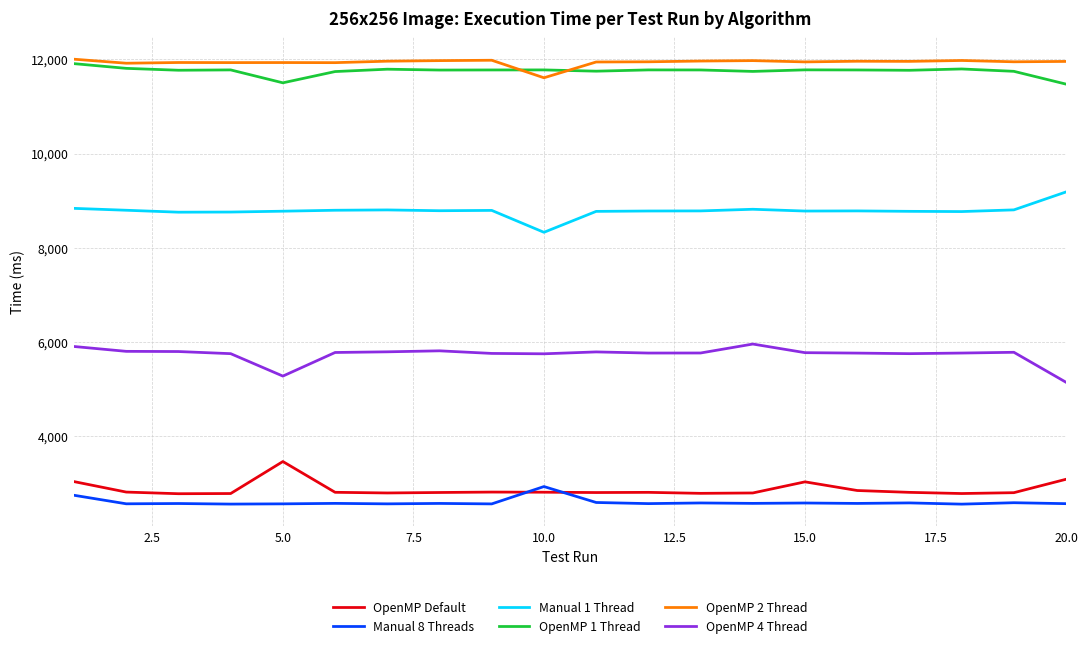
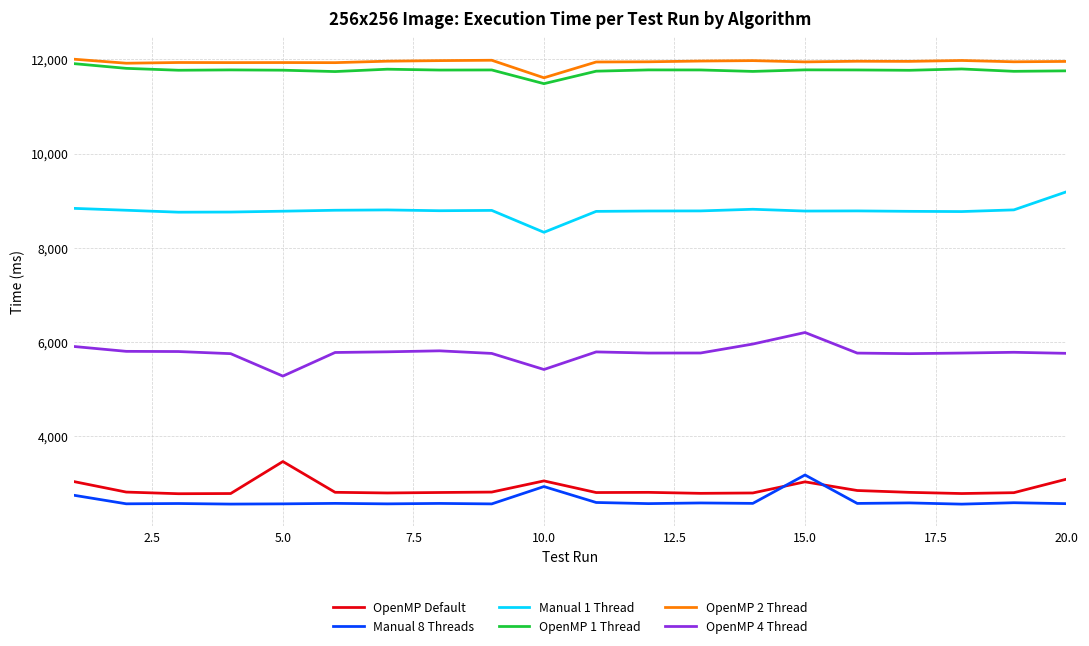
OpenMP 1 Thread, 5.0: 11,500 -> 11,800
OpenMP Default, 10.0: 2,800 -> 3,100
OpenMP 1 Thread, 10.0: 11,800 -> 11,500
OpenMP 4 Thread, 10.0: 5,800 -> 5,400
Manual 8 Threads, 15.0: 2,600 -> 3,200
OpenMP 4 Thread, 15.0: 5,800 -> 6,200
OpenMP 1 Thread, 20.0: 11,500 -> 11,800
OpenMP 4 Thread, 20.0: 5,100 -> 5,800
